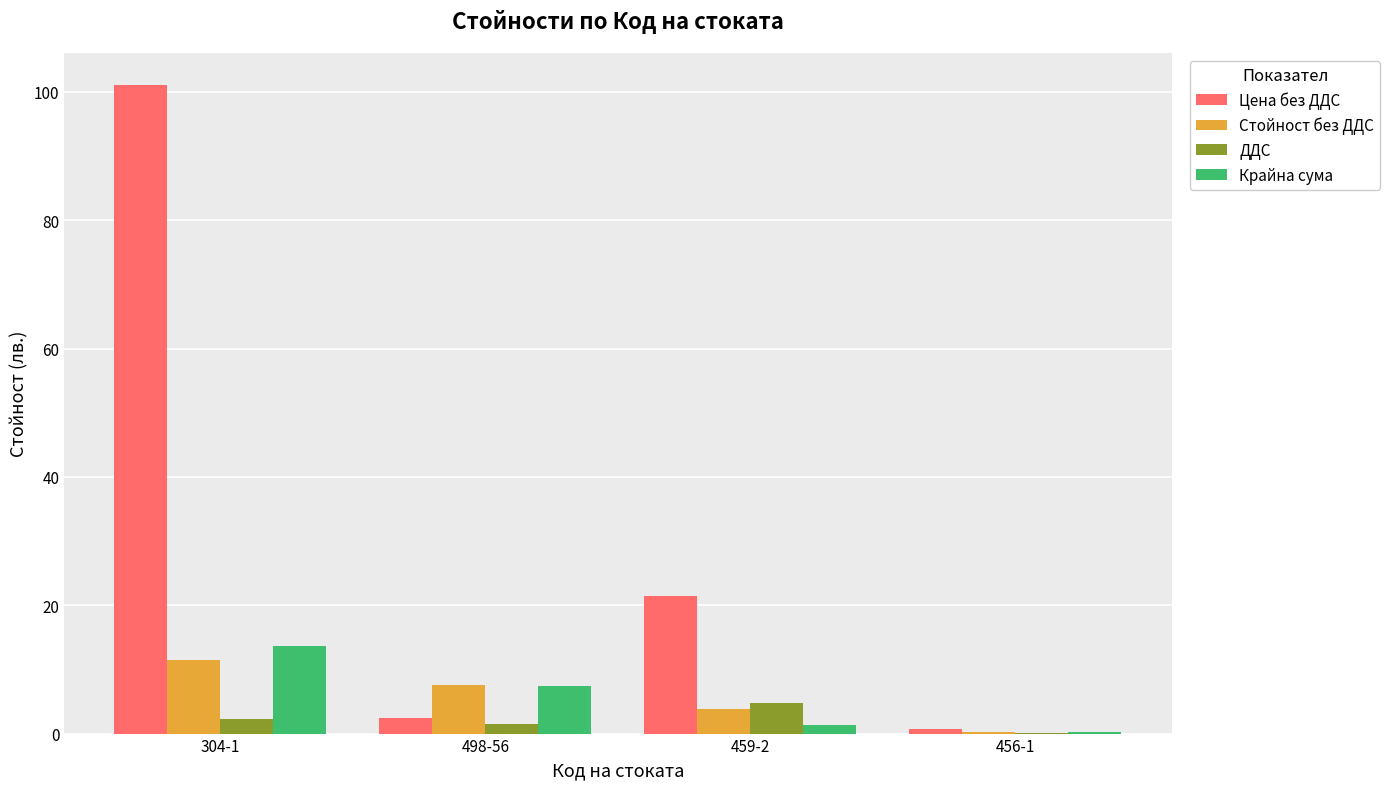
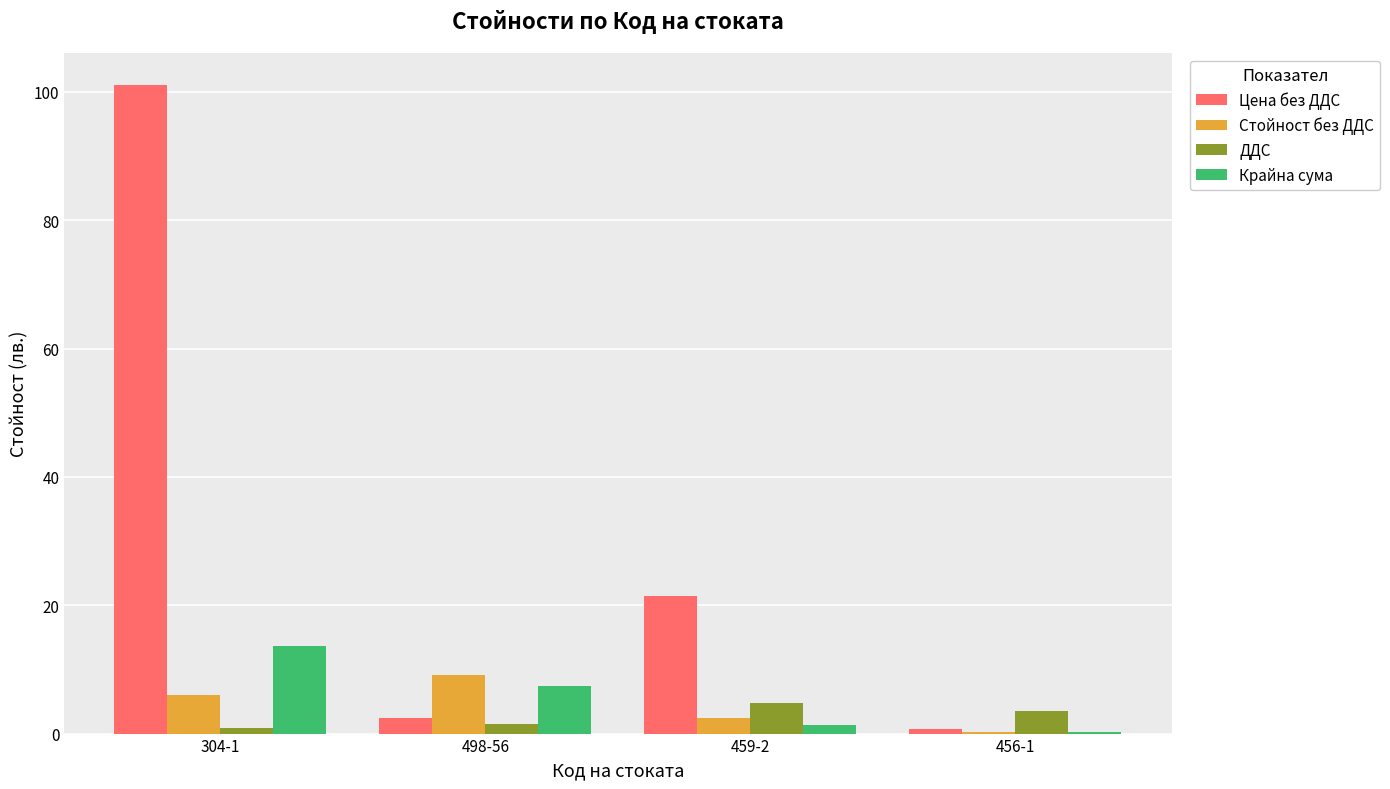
Стойност без ДДС, 304-1: 11 -> 6
ДДС, 304-1: 2 -> 1
Стойност без ДДС, 498-56: 8 -> 9
Стойност без ДДС, 459-2: 4 -> 2
ДДС, 456-1: 0 -> 4
